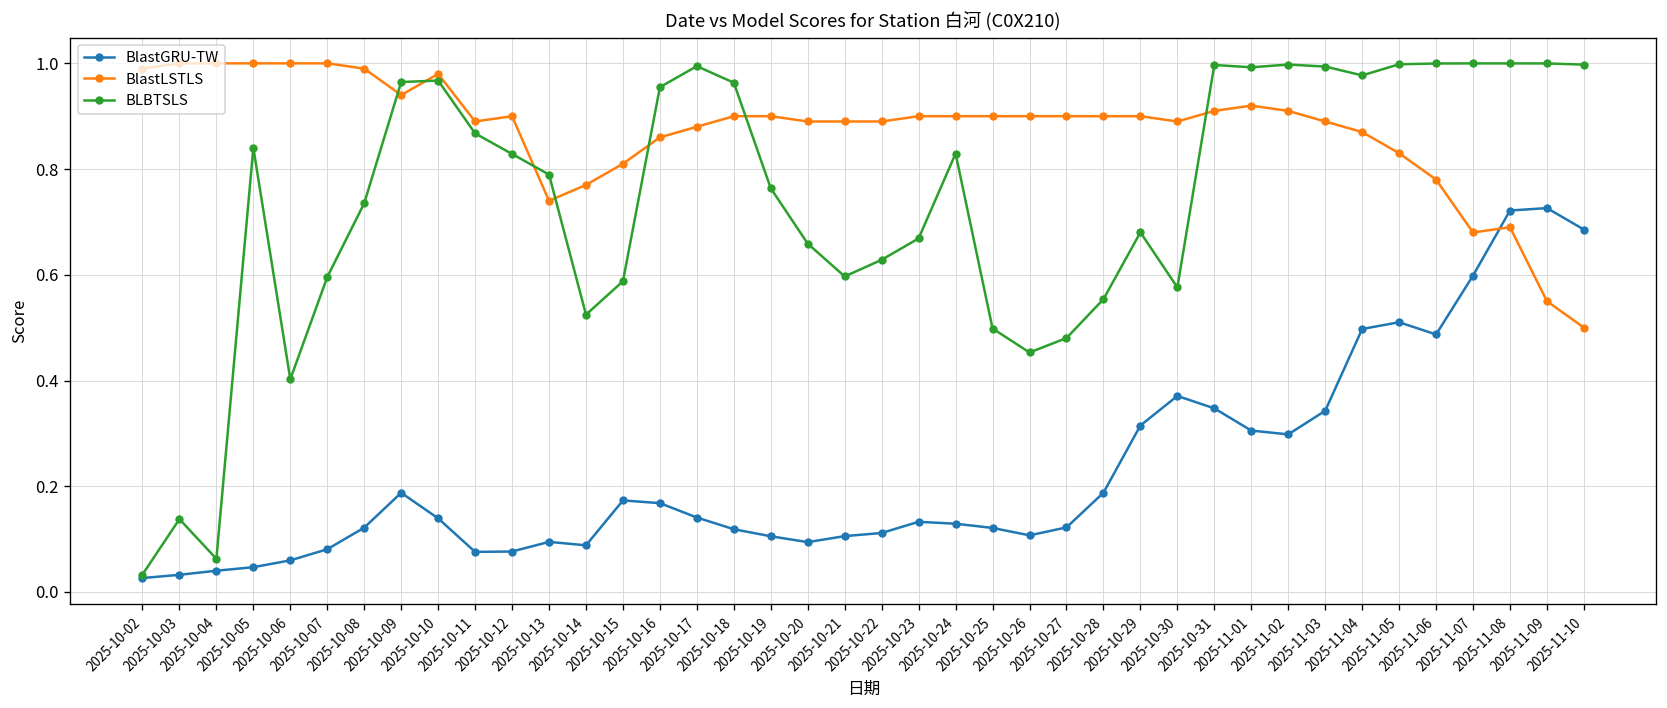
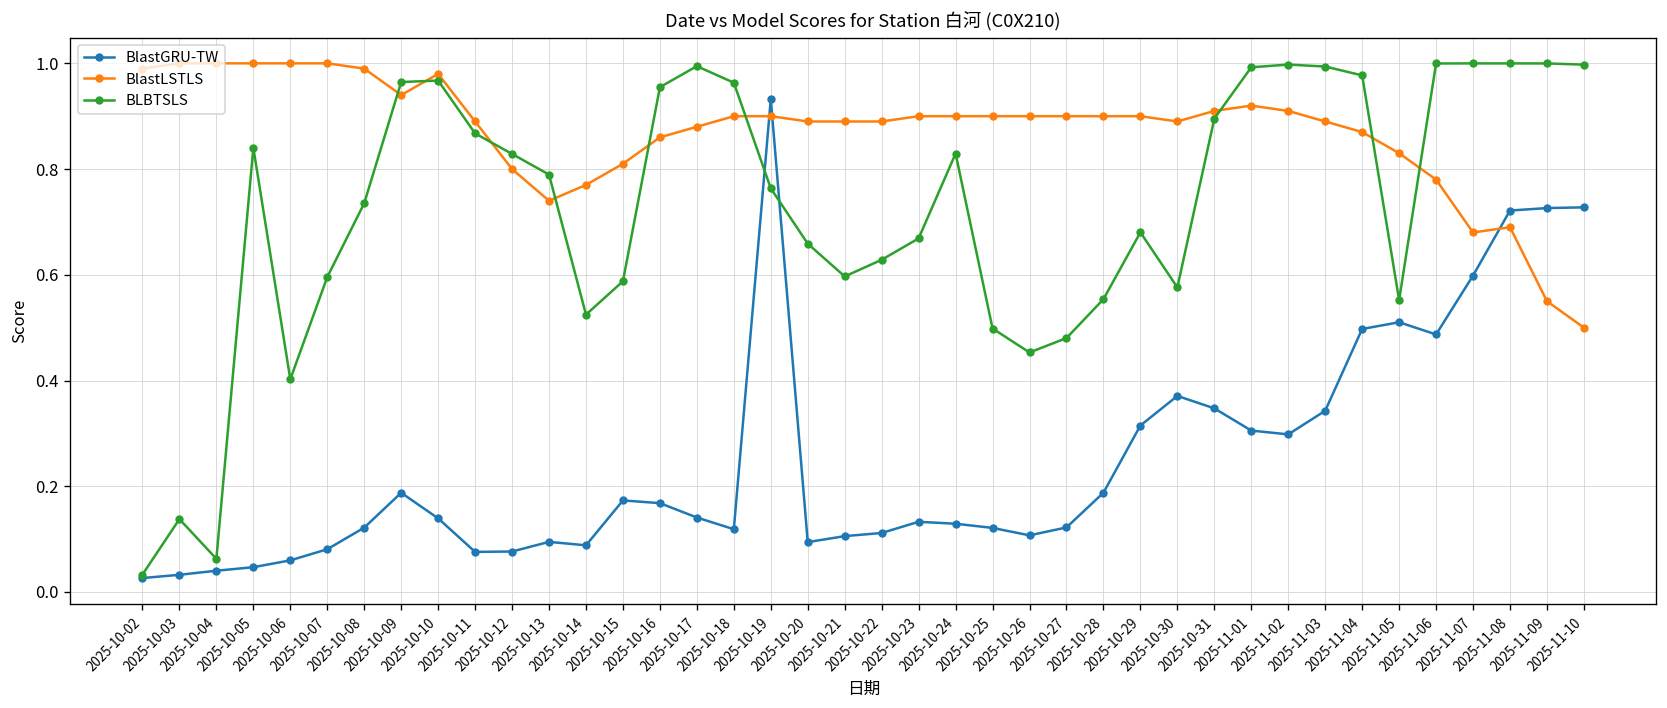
BlastLSTLS, 2025-10-12: 0.9 -> 0.8
BlastGRU-TW, 2025-10-19: 0.11 -> 0.93
BLBTSLS, 2025-10-31: 1.00 -> 0.90
BLBTSLS, 2025-11-05: 1.00 -> 0.55
BlastGRU-TW, 2025-11-10: 0.69 -> 0.73
